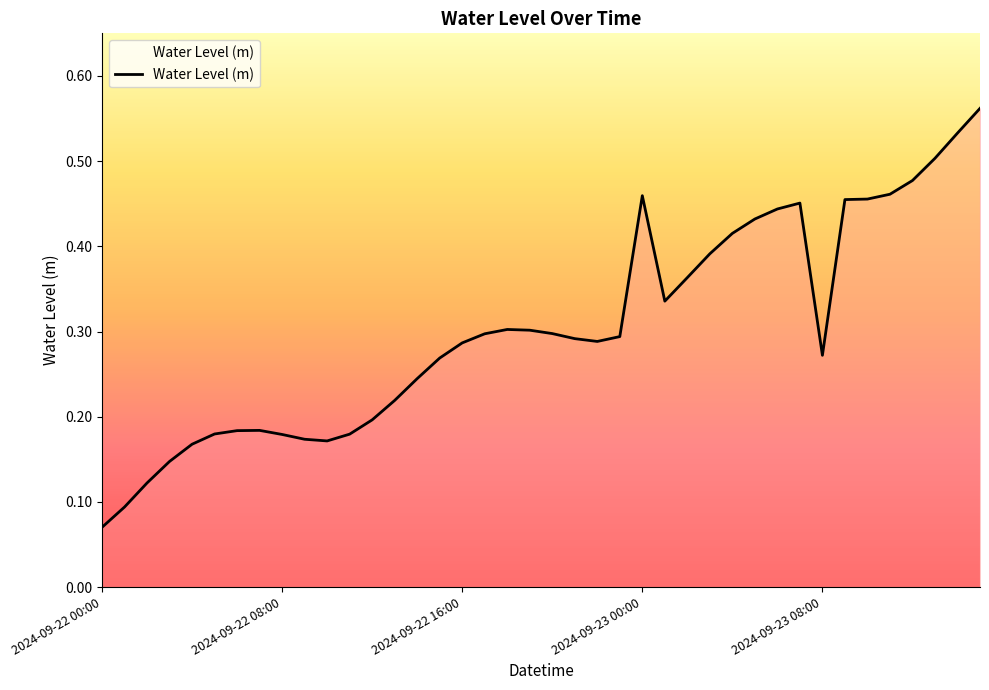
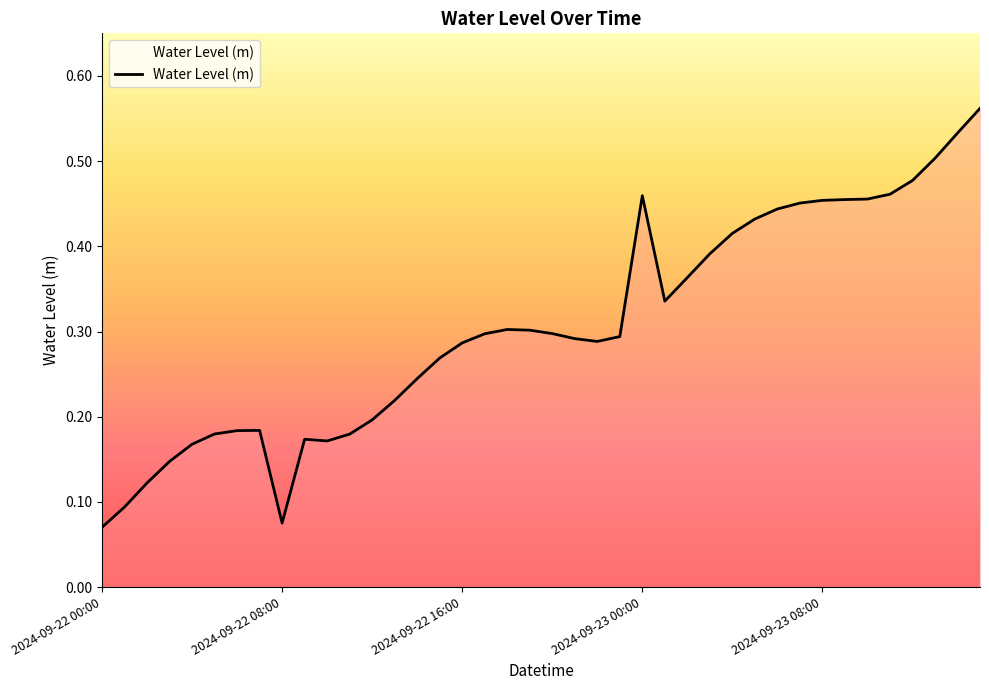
2024-09-22 08:00: 0.18 -> 0.08
2024-09-23 08:00: 0.27 -> 0.45
